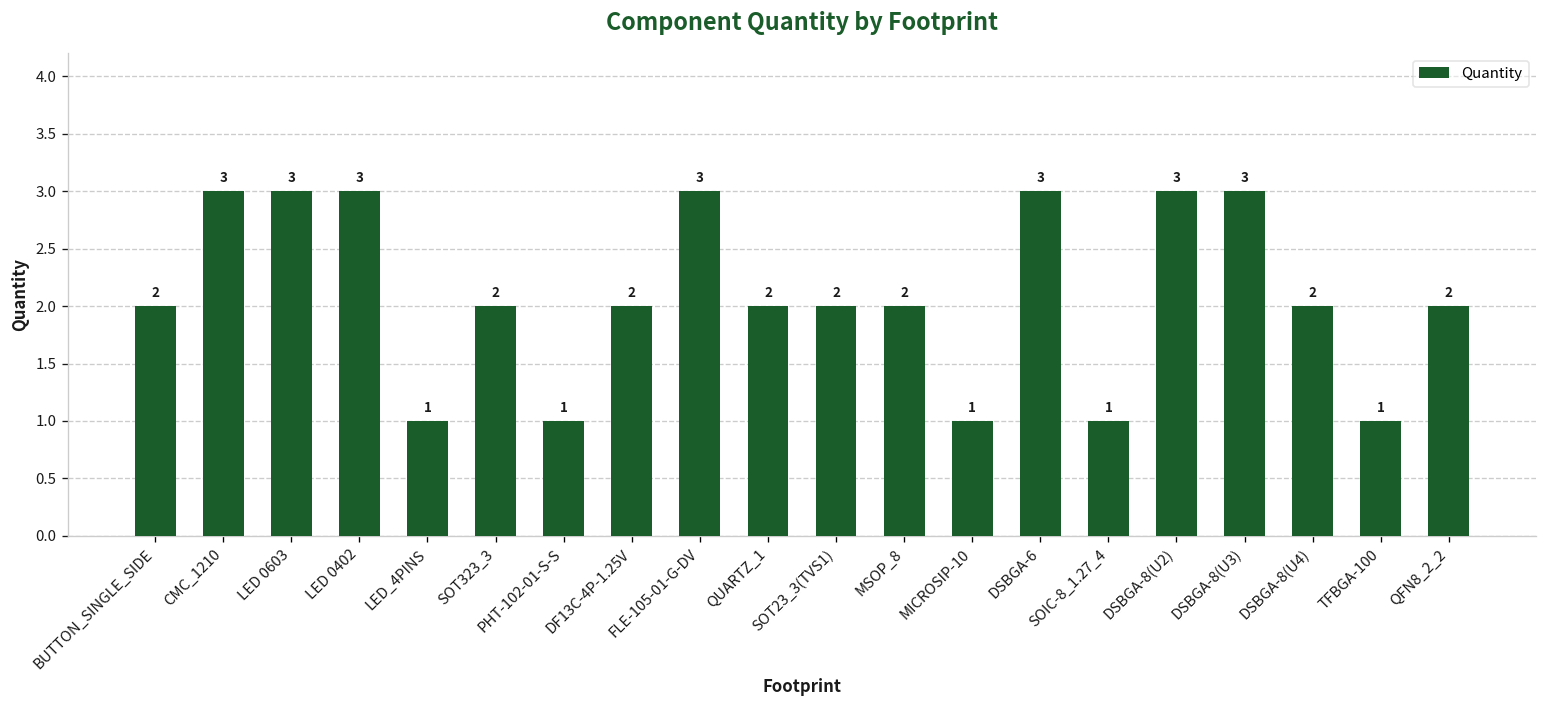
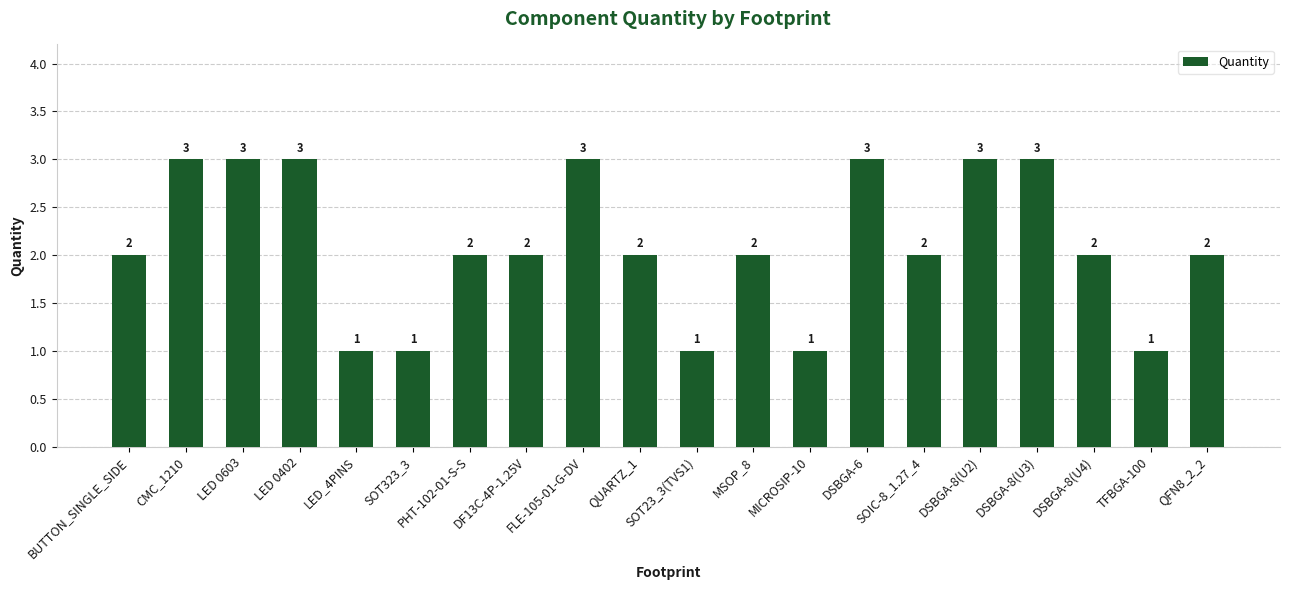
SOT323_3: 2 -> 1
PHT-102-01-S-S: 1 -> 2
SOT23_3(TVS1): 2 -> 1
SOIC-8_1.27_4: 1 -> 2
